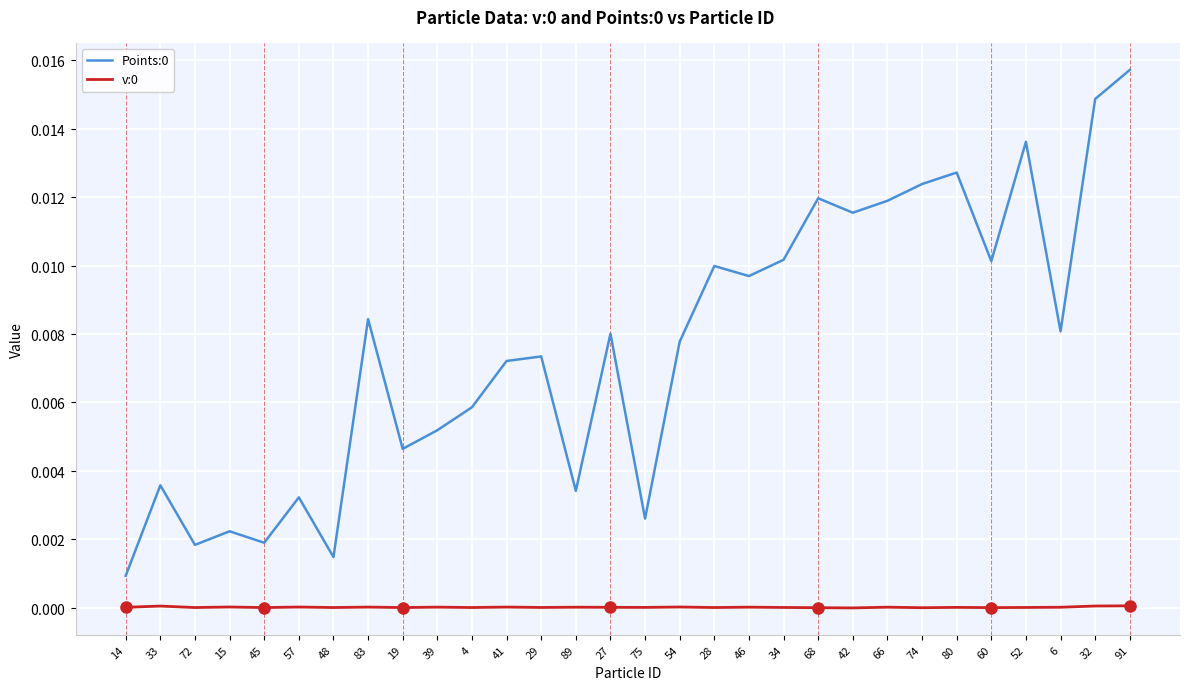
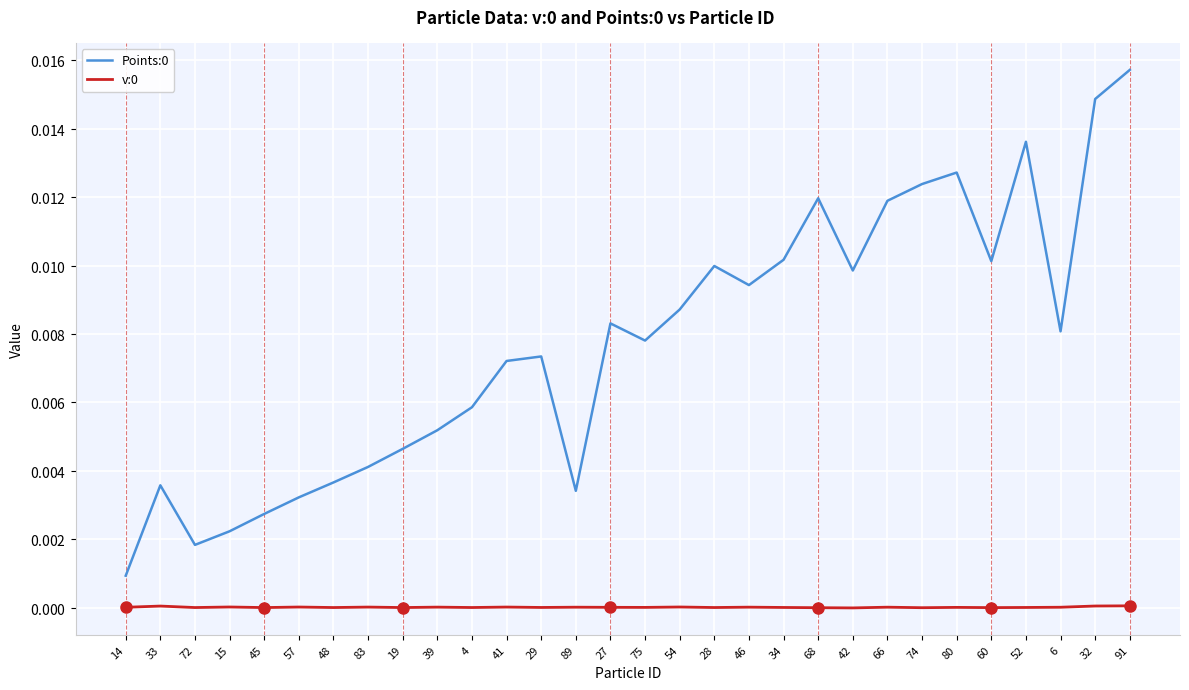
Points:0, 45: 0.0019 -> 0.0027
Points:0, 48: 0.0015 -> 0.0037
Points:0, 83: 0.0084 -> 0.0041
Points:0, 27: 0.0080 -> 0.0083
Points:0, 75: 0.0026 -> 0.0078
Points:0, 54: 0.0078 -> 0.0087
Points:0, 46: 0.0097 -> 0.0094
Points:0, 42: 0.0115 -> 0.0099
